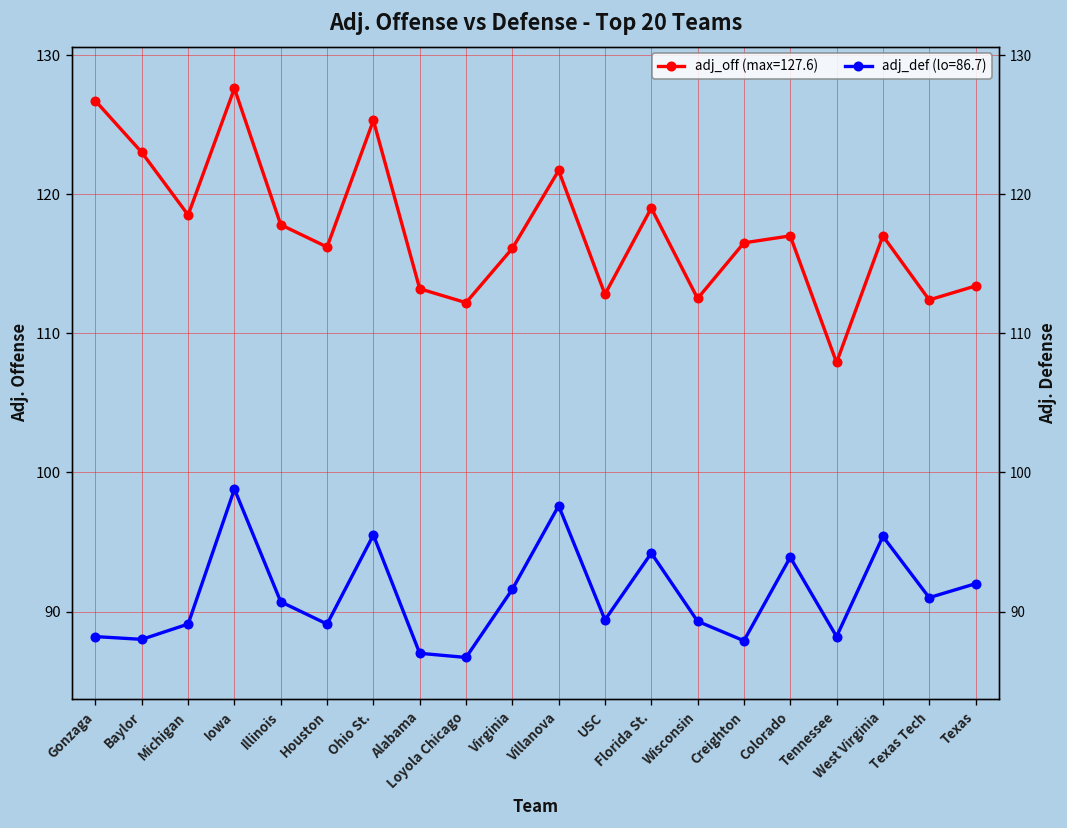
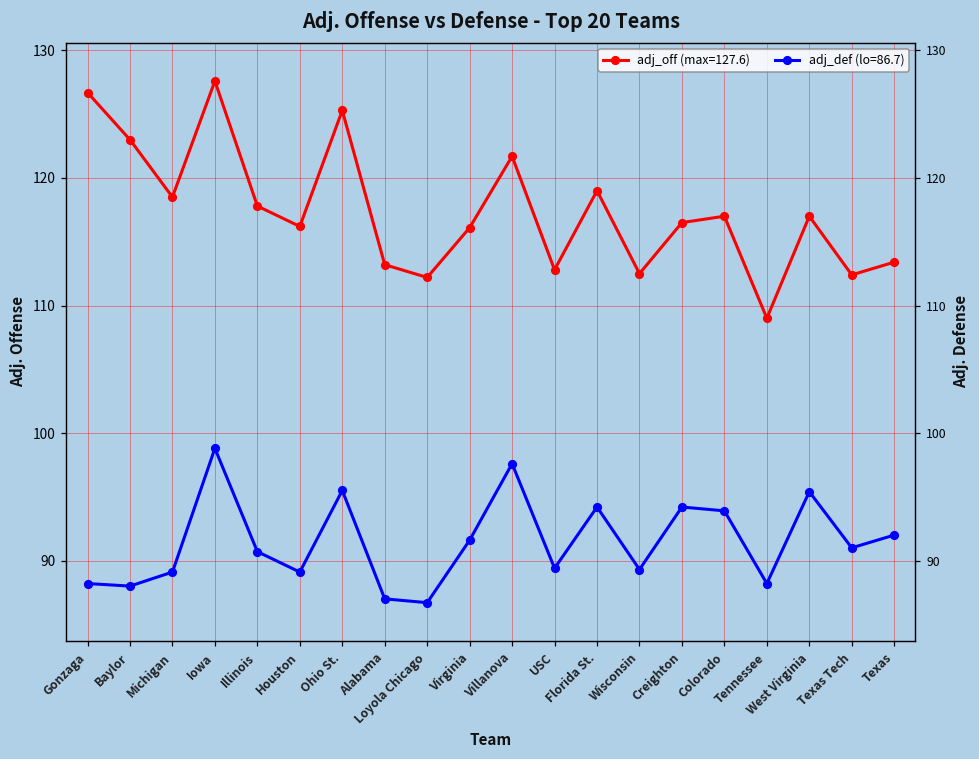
adj_def (lo=86.7), Creighton: 87.9 -> 94.2
adj_off (max=127.6), Tennessee: 107.9 -> 109.0
